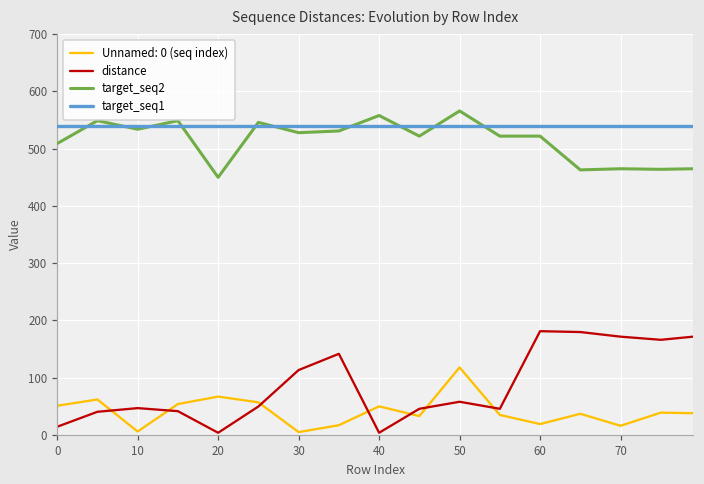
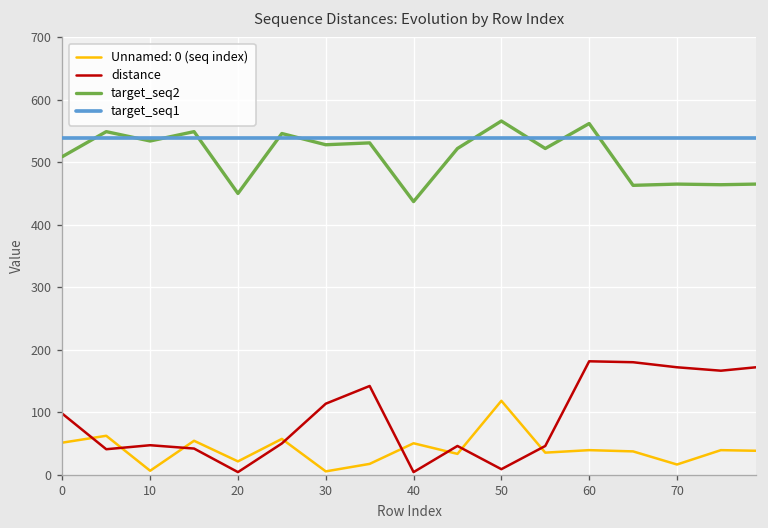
distance, 0: 10 -> 100
Unnamed: 0 (seq index), 20: 70 -> 20
target_seq2, 40: 560 -> 440
distance, 50: 60 -> 10
Unnamed: 0 (seq index), 60: 20 -> 40
target_seq2, 60: 520 -> 560
